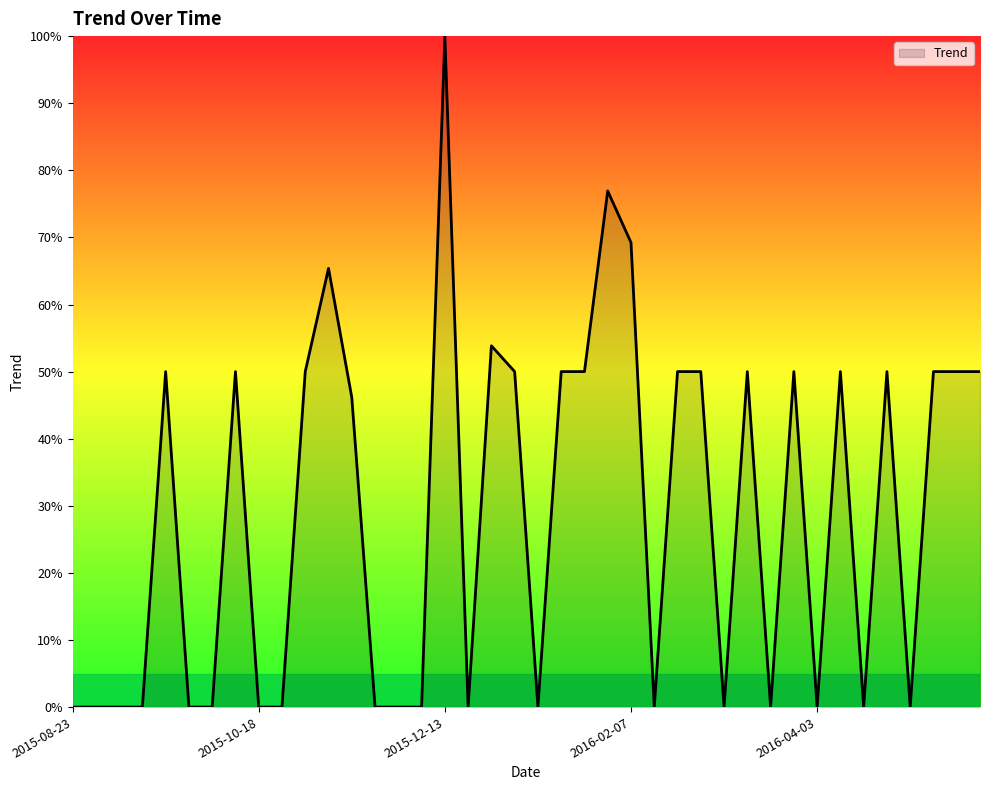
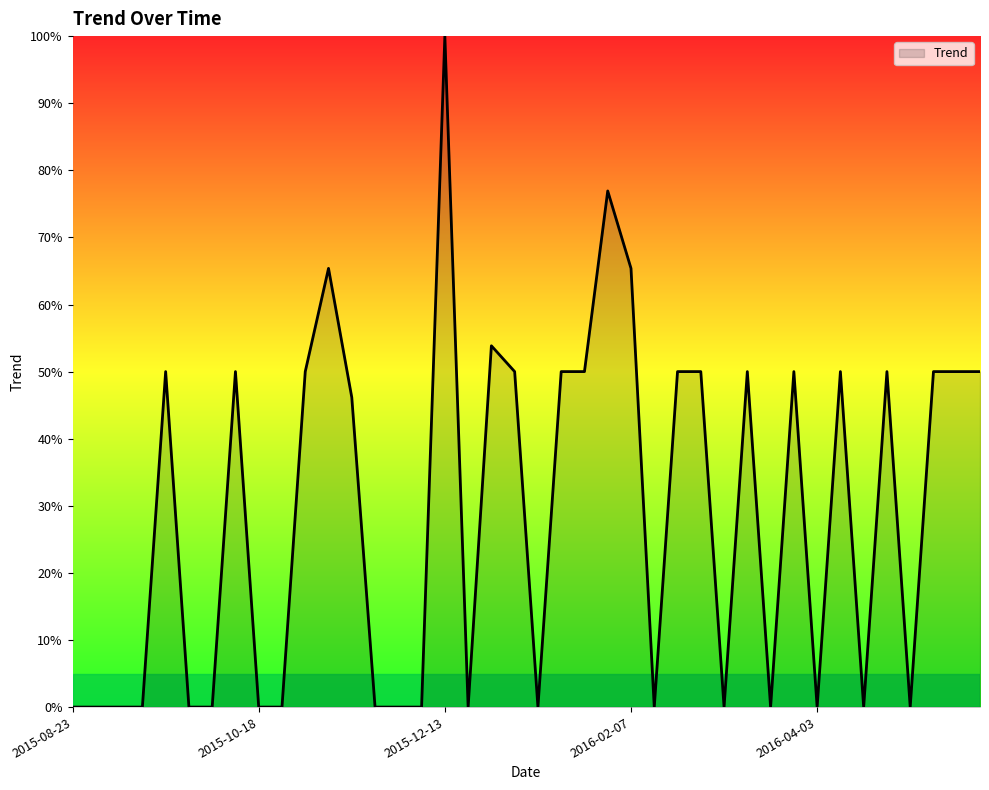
2016-02-07: 69% -> 65%
